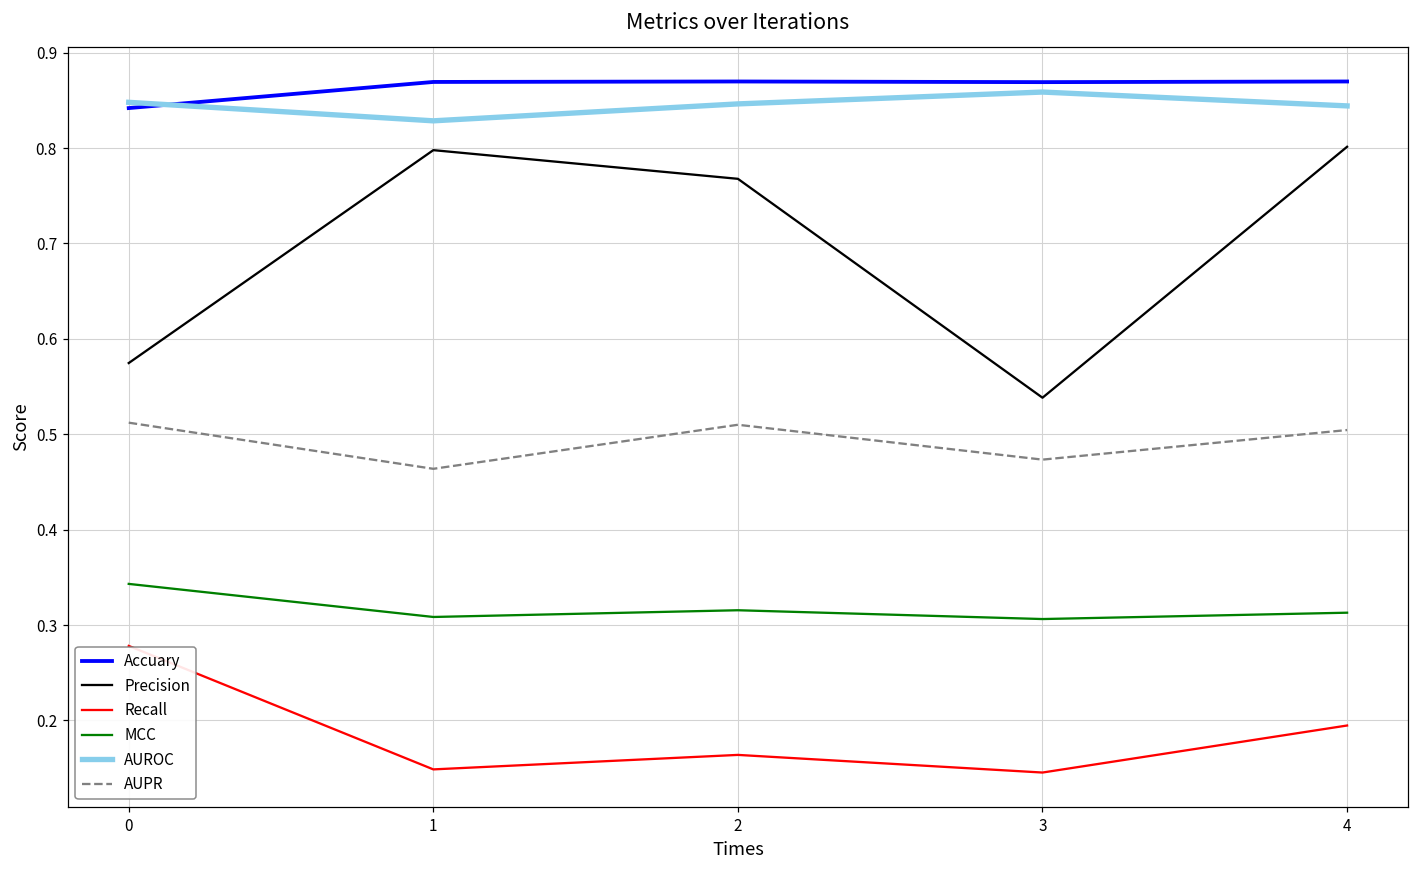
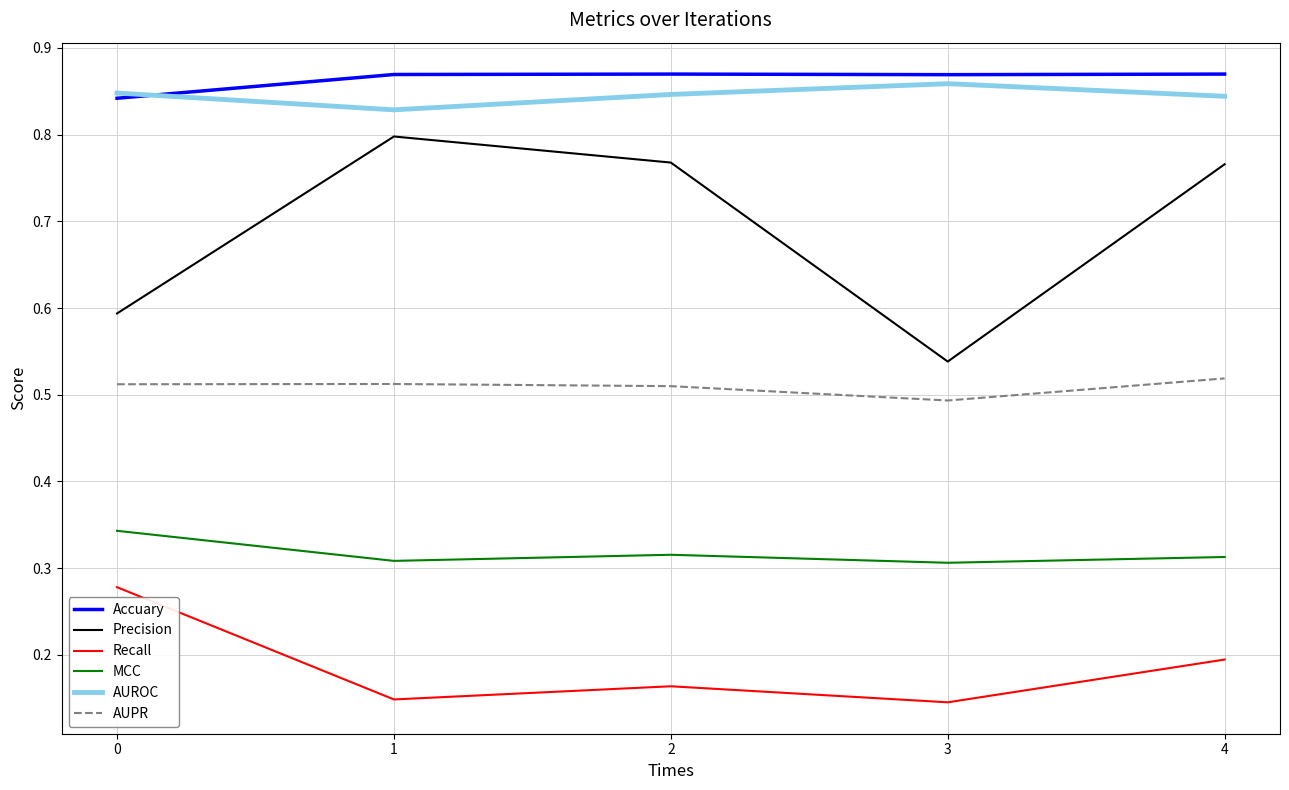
Precision, 0: 0.57 -> 0.59
AUPR, 1: 0.46 -> 0.51
AUPR, 3: 0.47 -> 0.49
Precision, 4: 0.80 -> 0.77
AUPR, 4: 0.50 -> 0.52
